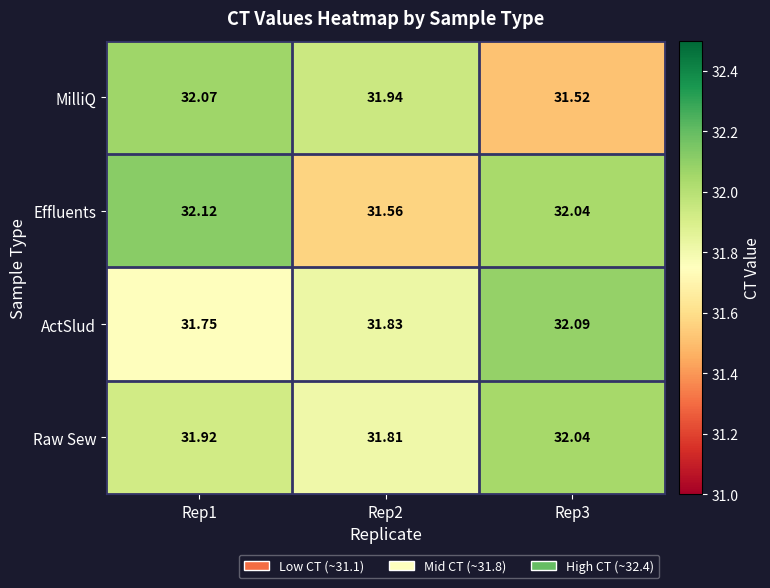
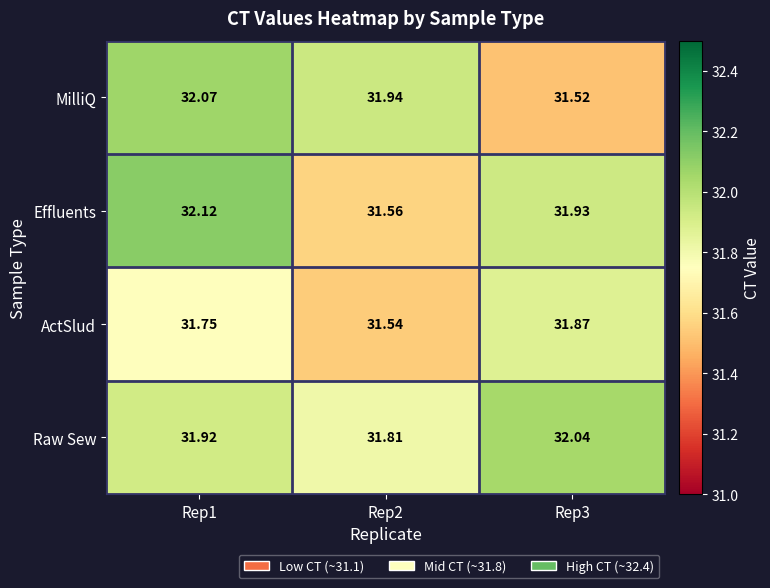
Effluents, Rep3: 32.04 -> 31.93
ActSlud, Rep2: 31.83 -> 31.54
ActSlud, Rep3: 32.09 -> 31.87
